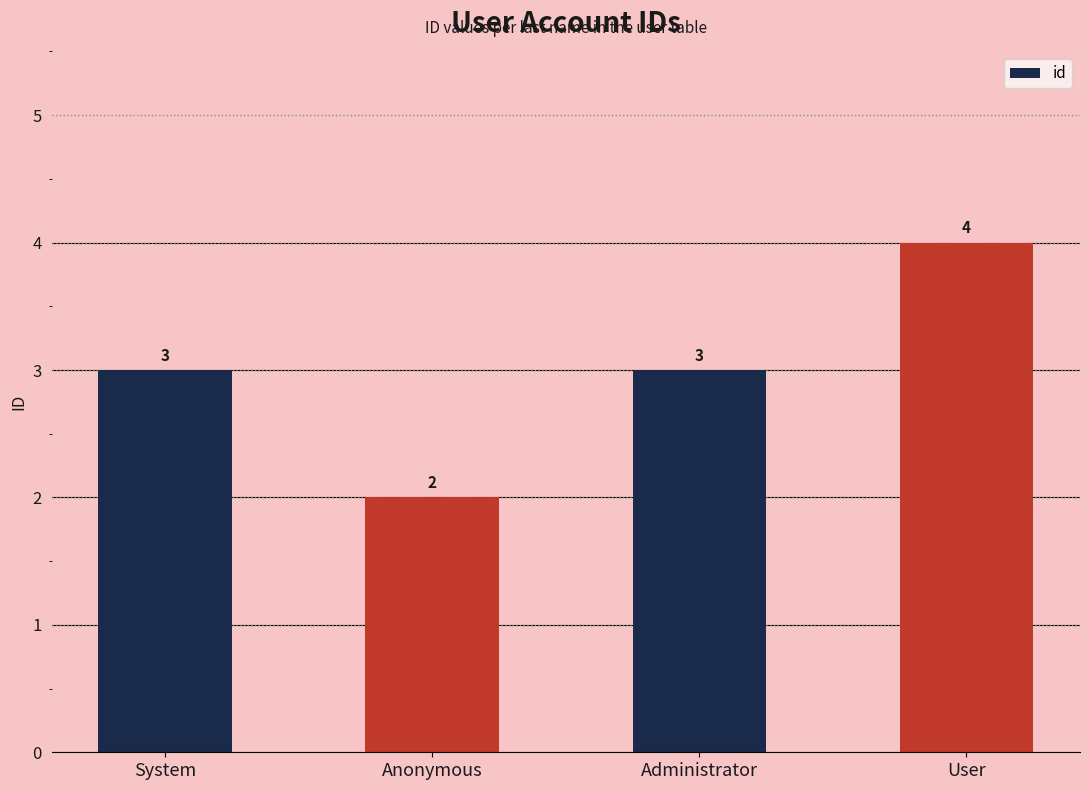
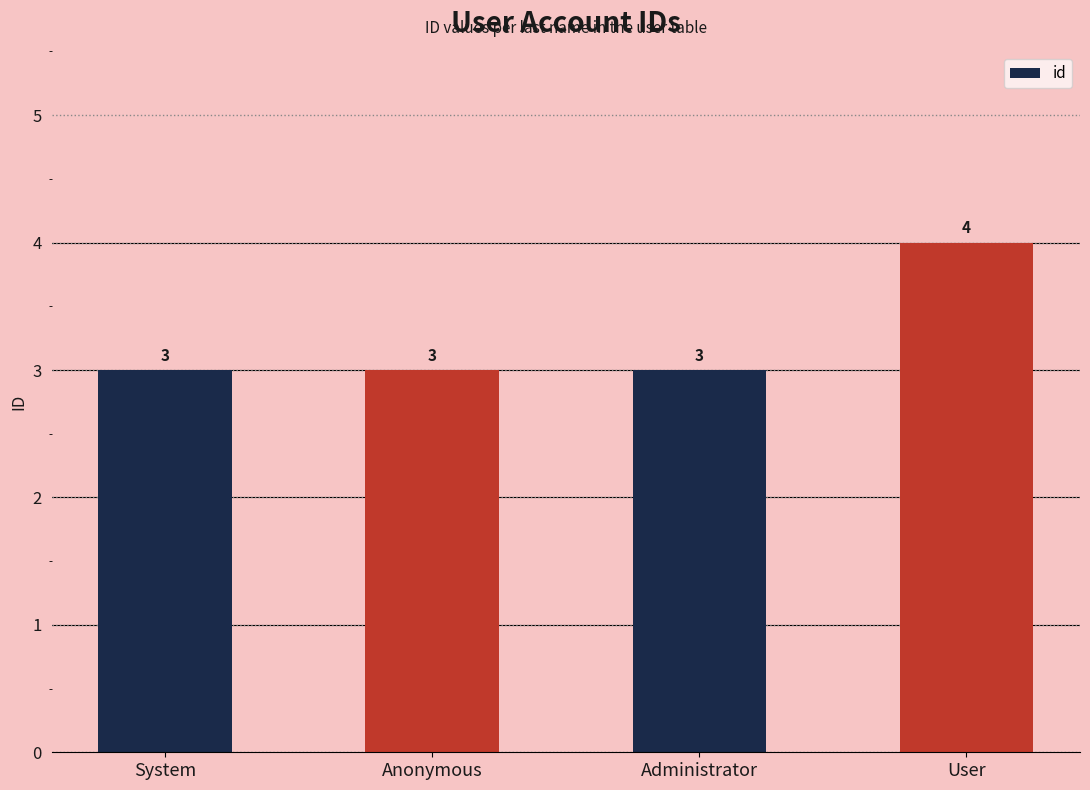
Anonymous: 2 -> 3
